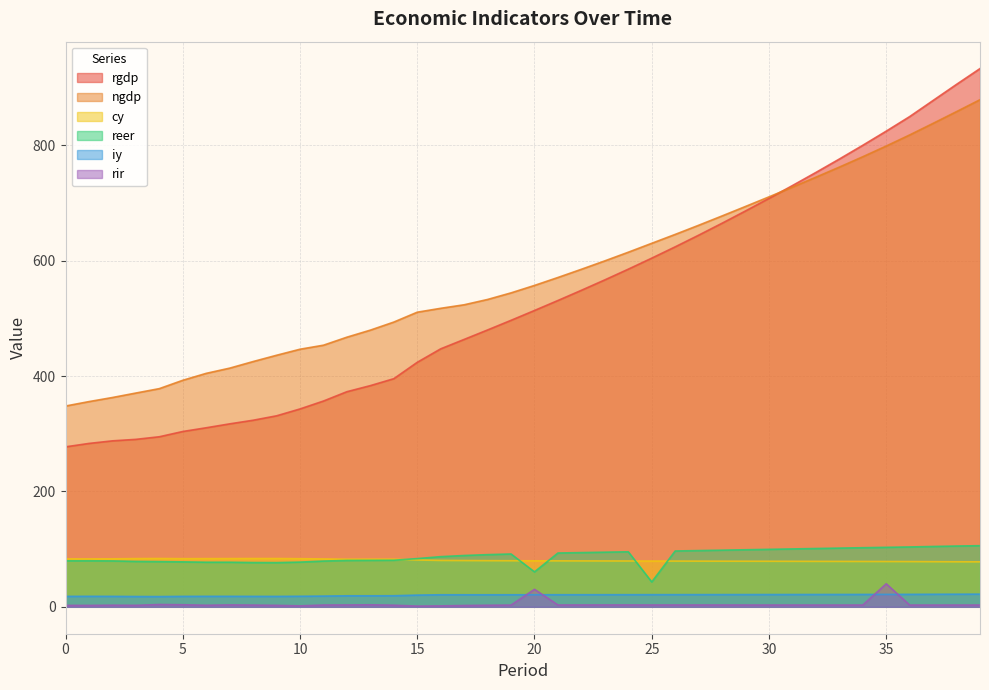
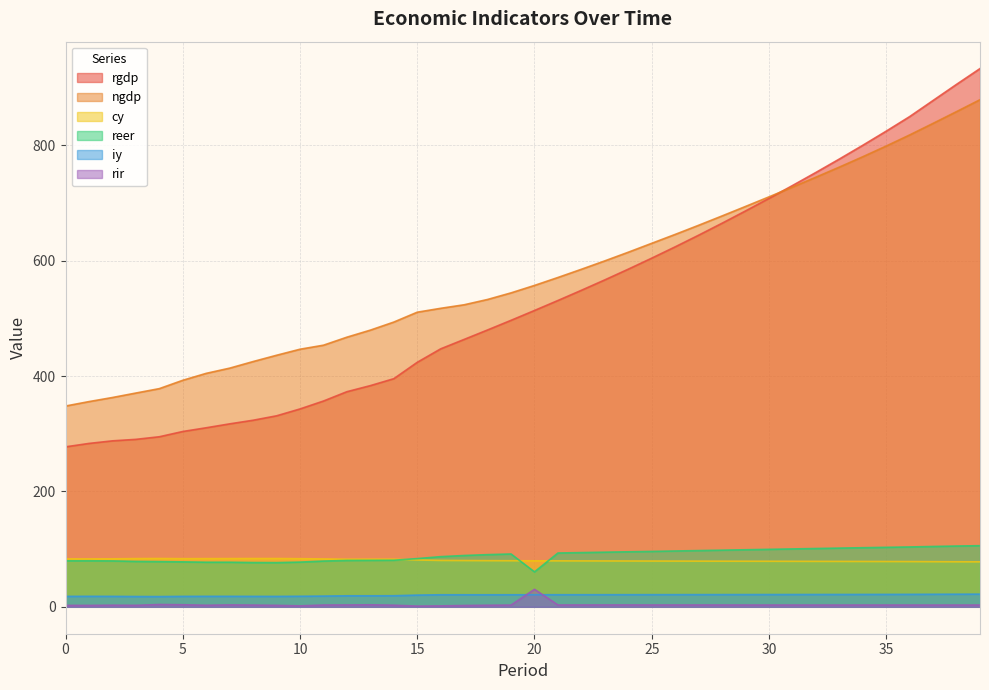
reer, 25: 40 -> 100
rir, 35: 40 -> 0
